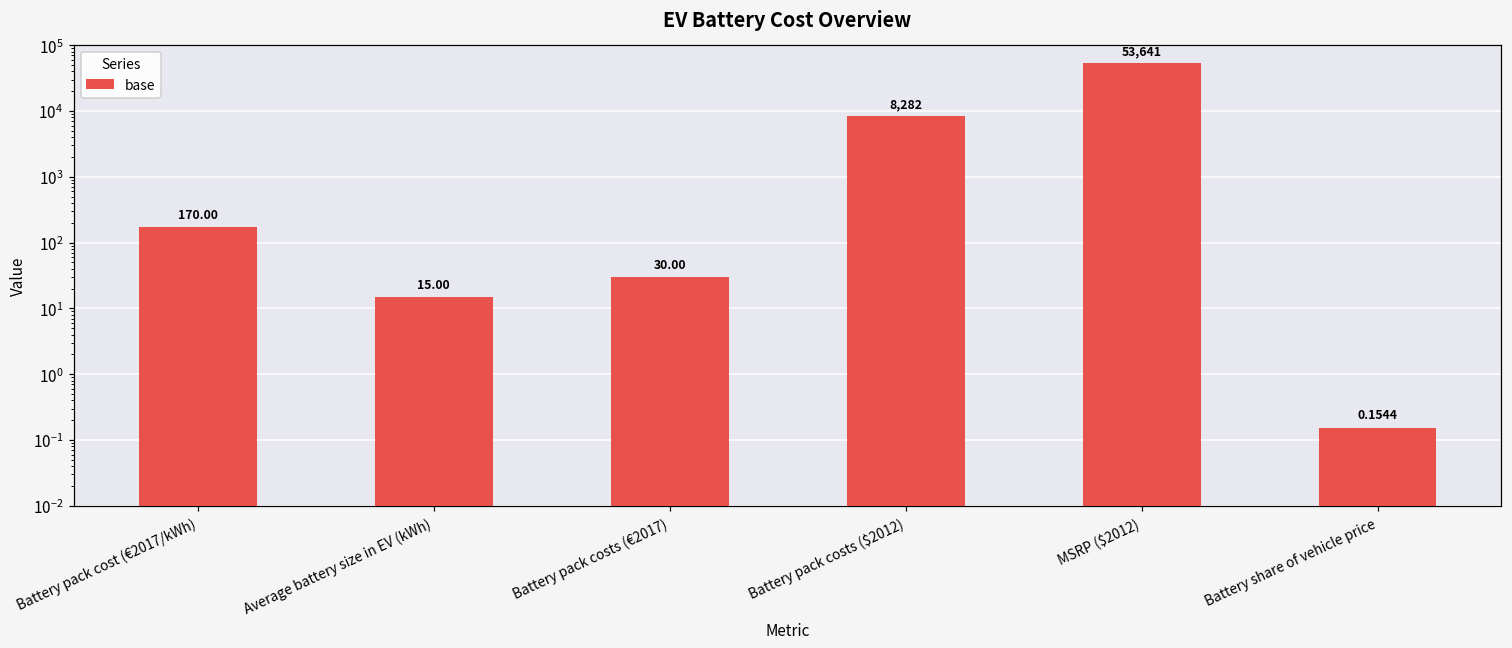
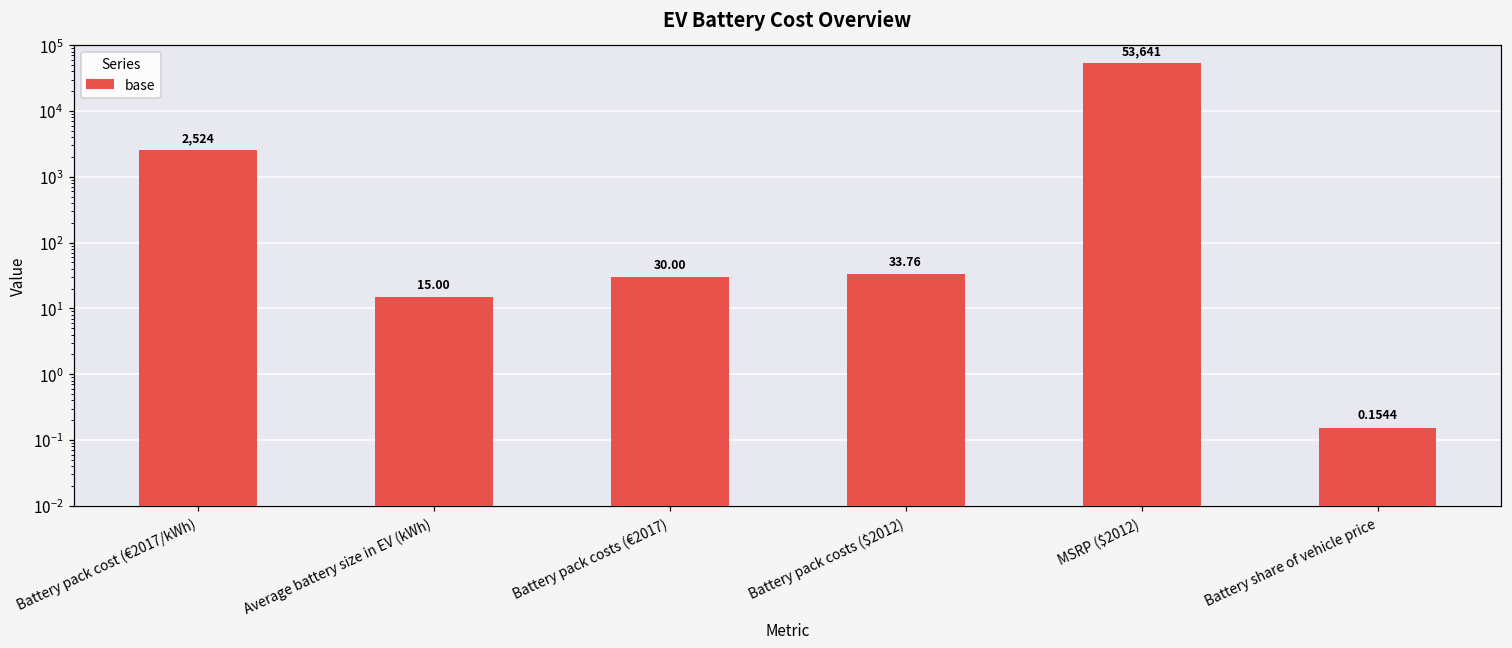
Battery pack cost (€2017/kWh): 170.00 -> 2,524
Battery pack costs ($2012): 8,282 -> 33.76
